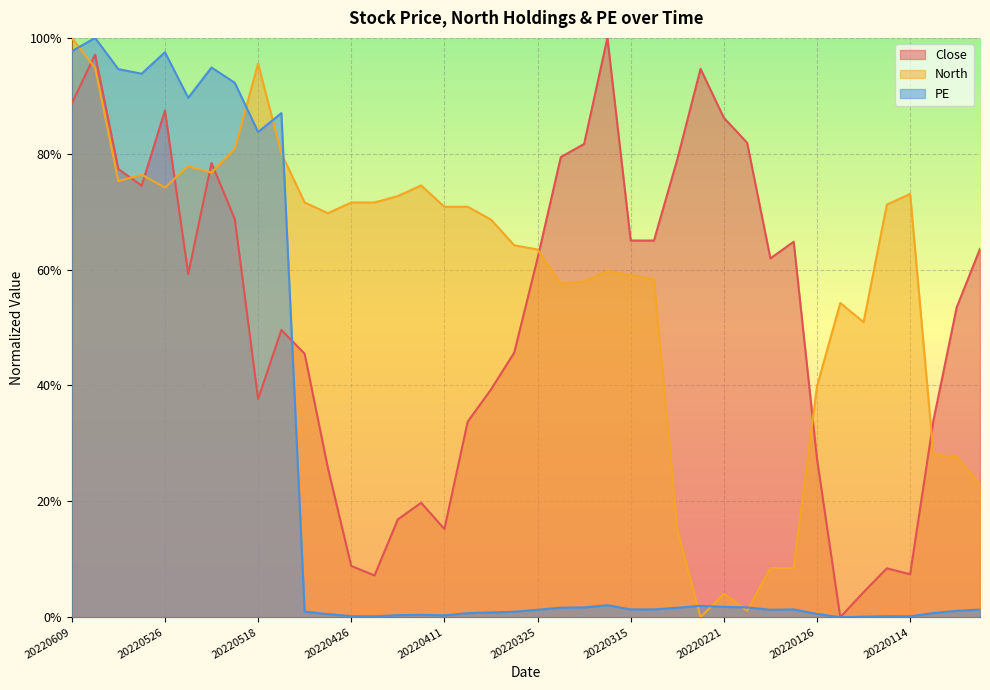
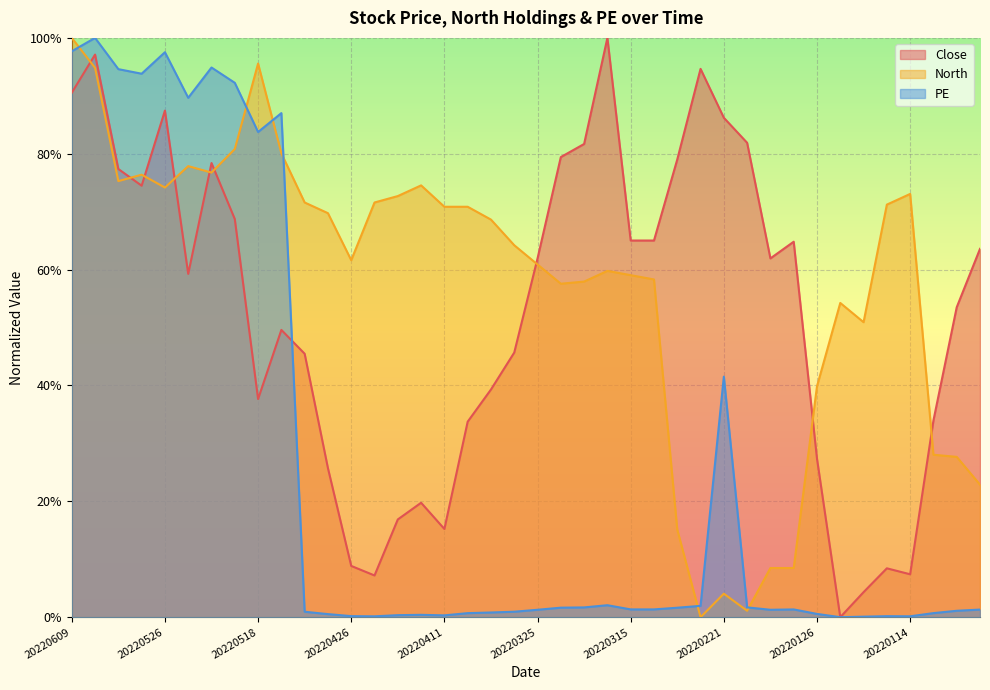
Close, 20220609: 89% -> 91%
North, 20220426: 72% -> 62%
North, 20220325: 63% -> 61%
PE, 20220221: 2% -> 42%
